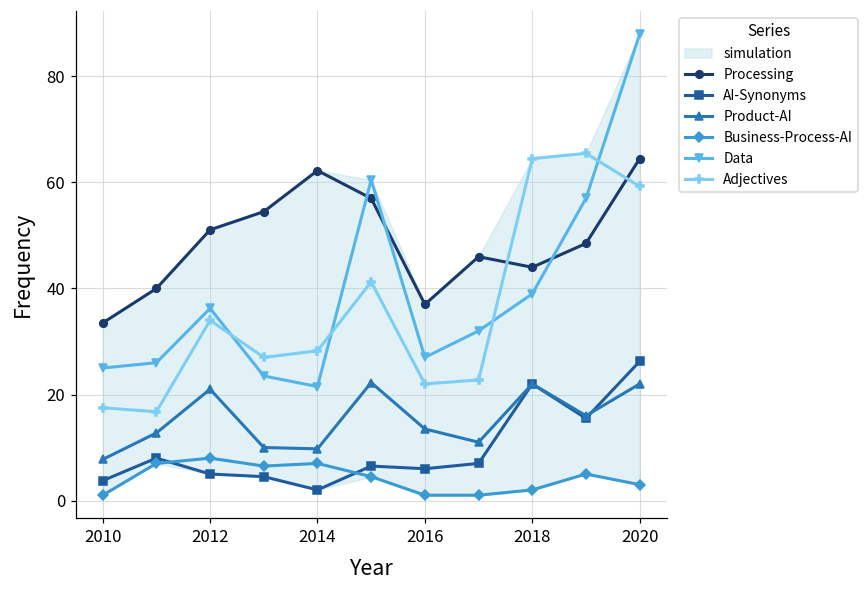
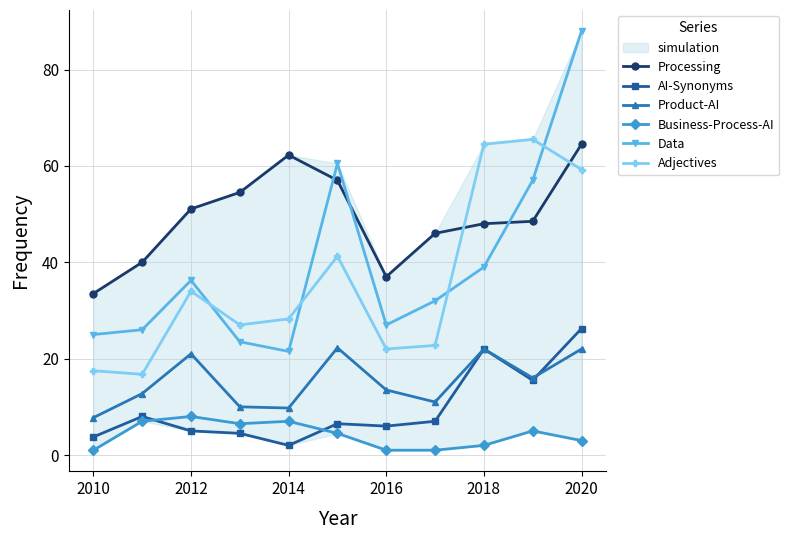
Processing, 2018: 44 -> 48
